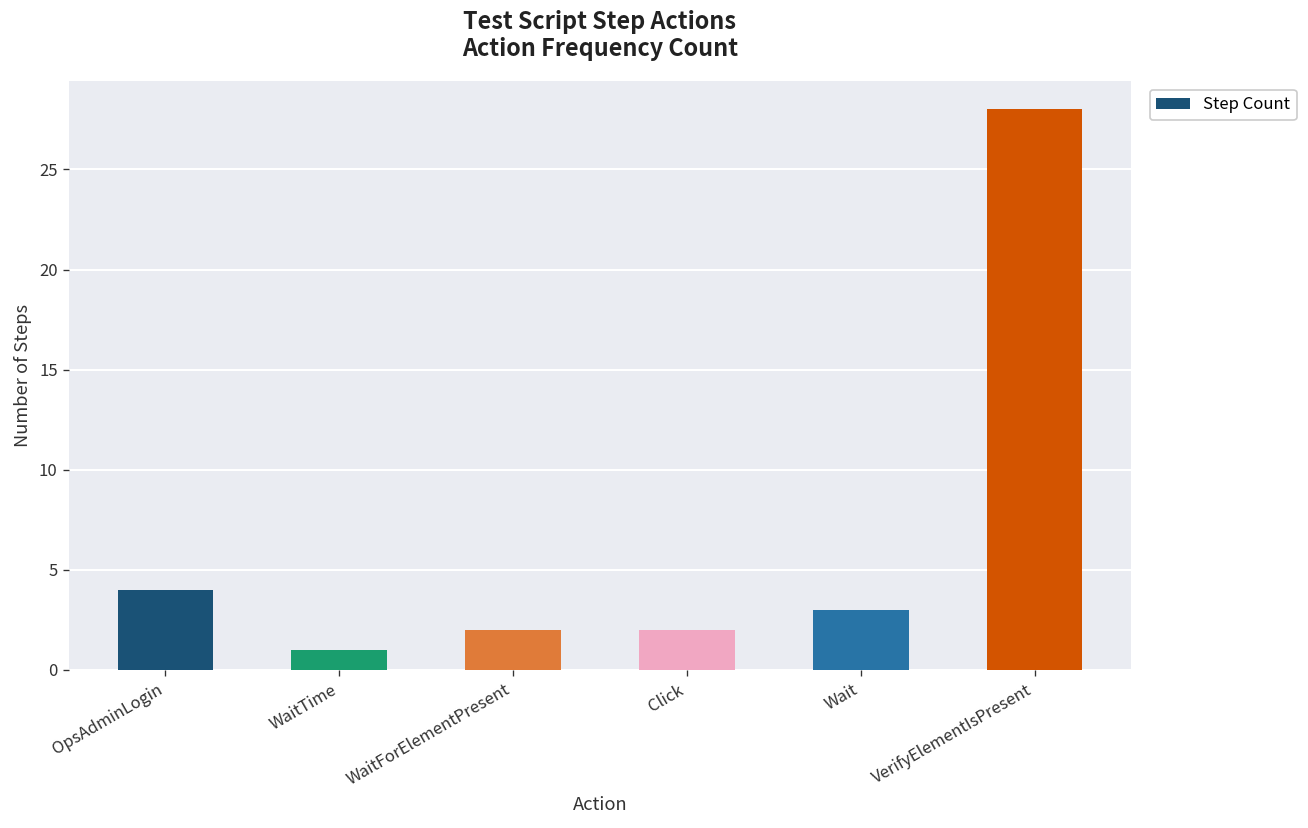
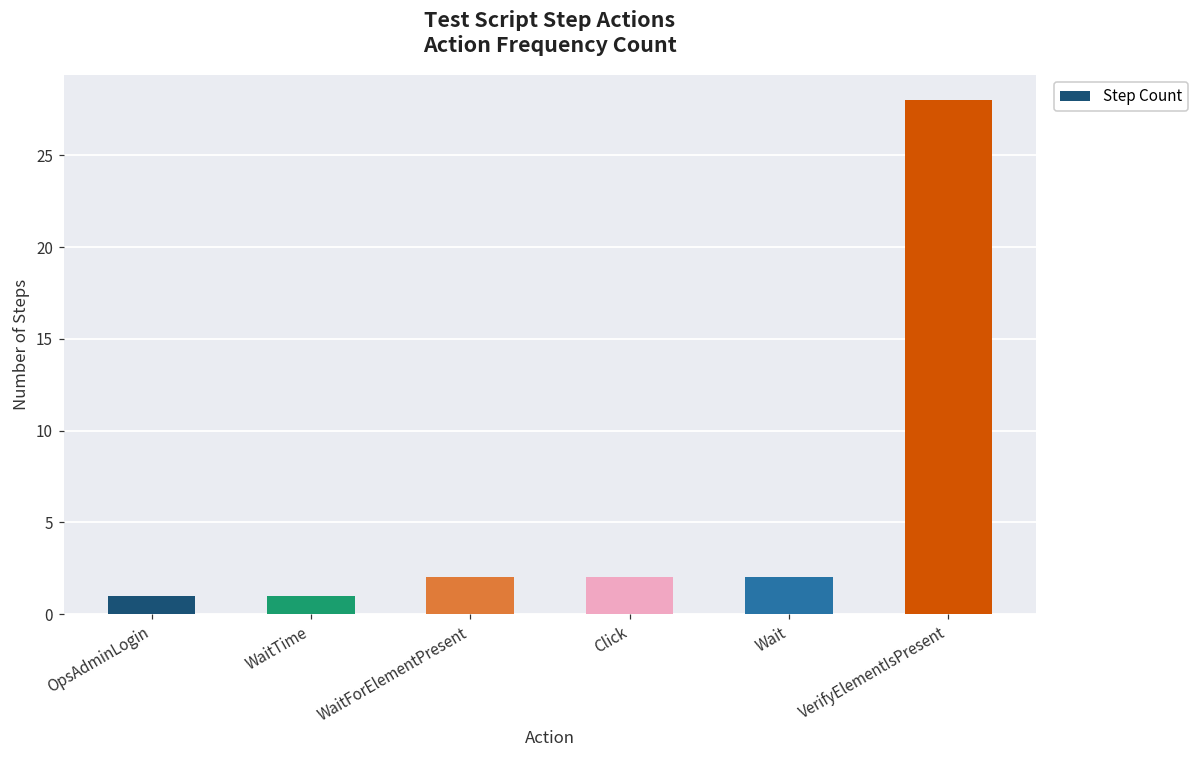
OpsAdminLogin: 4 -> 1
Wait: 3 -> 2
